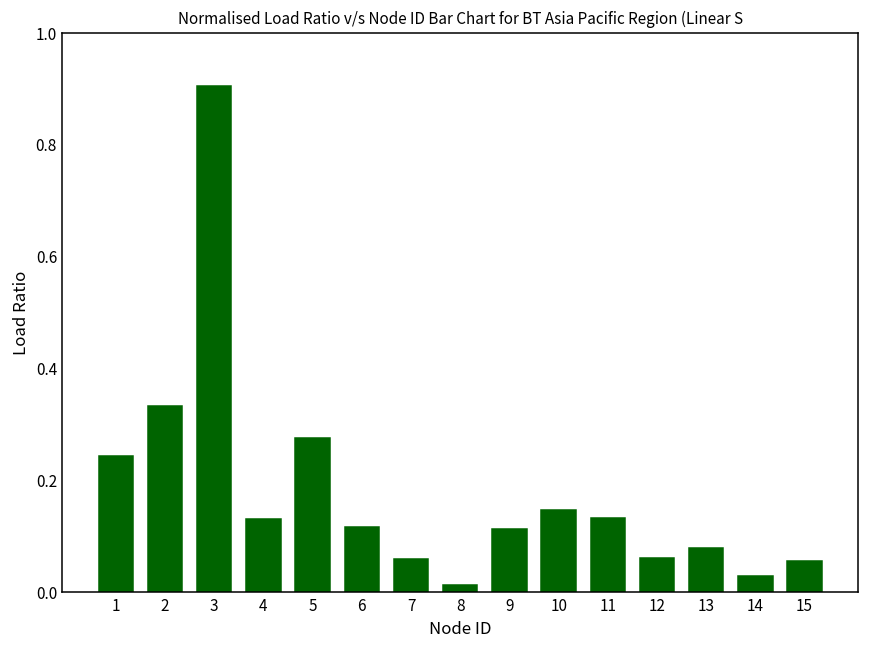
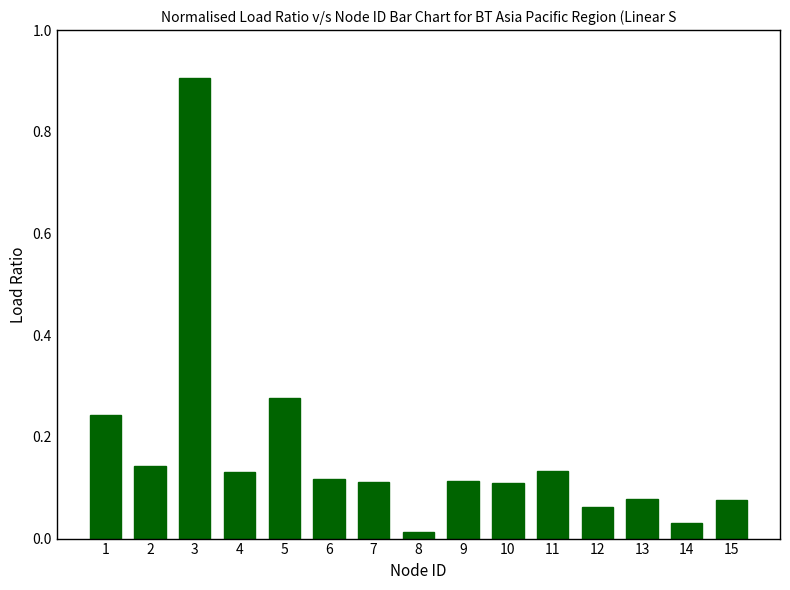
2: 0.33 -> 0.14
7: 0.06 -> 0.11
10: 0.15 -> 0.11
15: 0.06 -> 0.08
